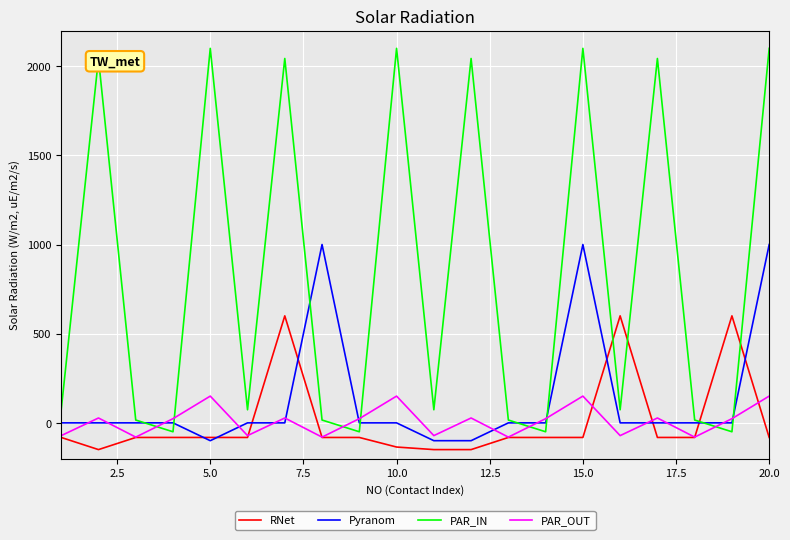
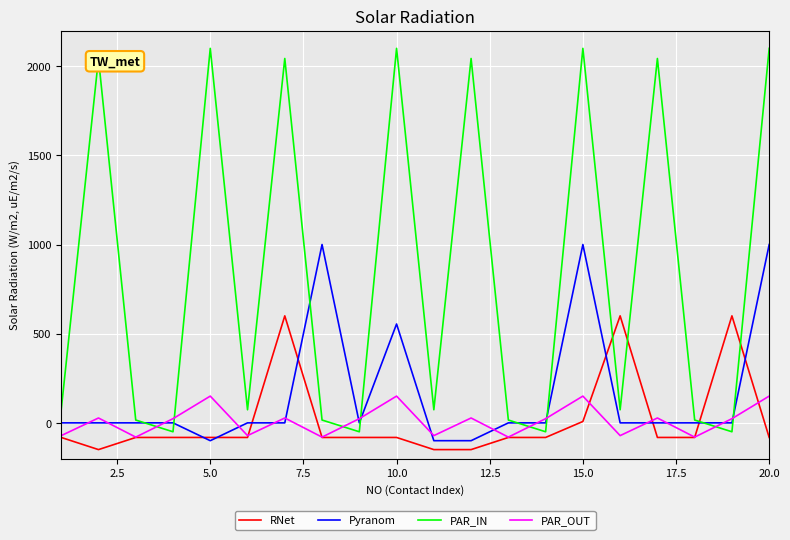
RNet, 10.0: -140 -> -80
Pyranom, 10.0: 0 -> 550
RNet, 15.0: -80 -> 10
